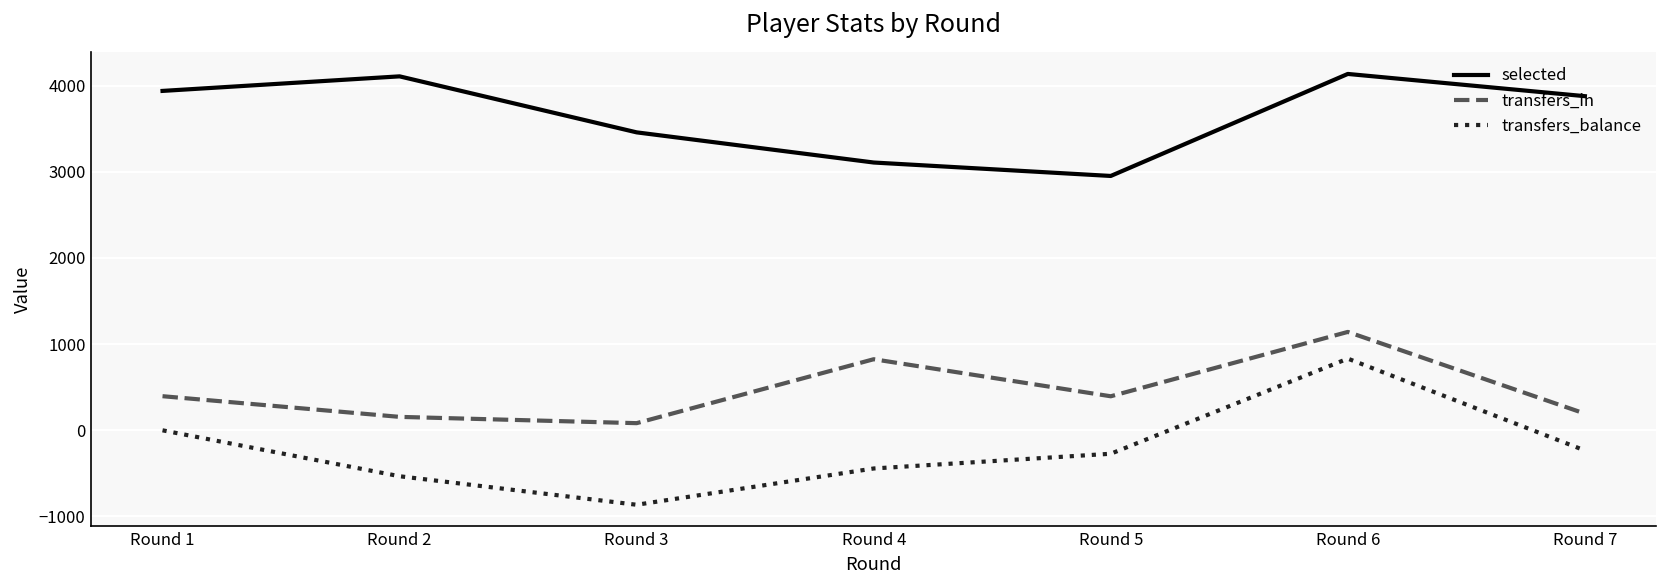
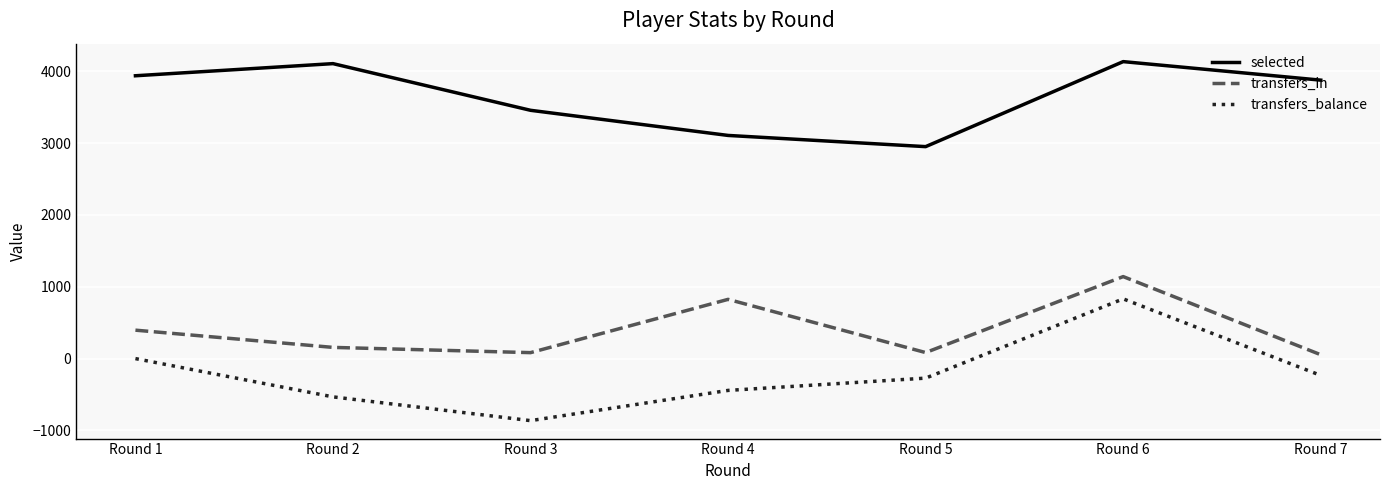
transfers_in, Round 5: 400 -> 100
transfers_in, Round 7: 200 -> 100
